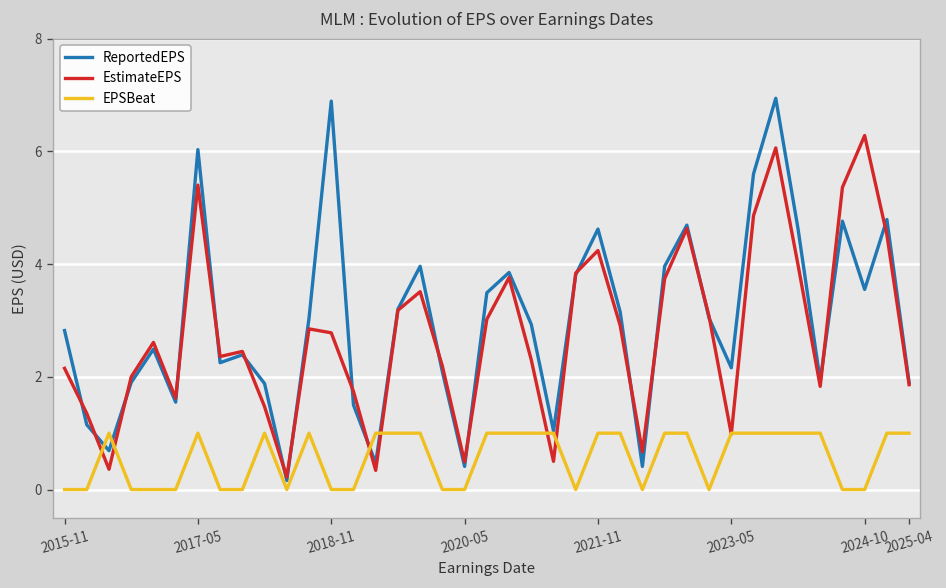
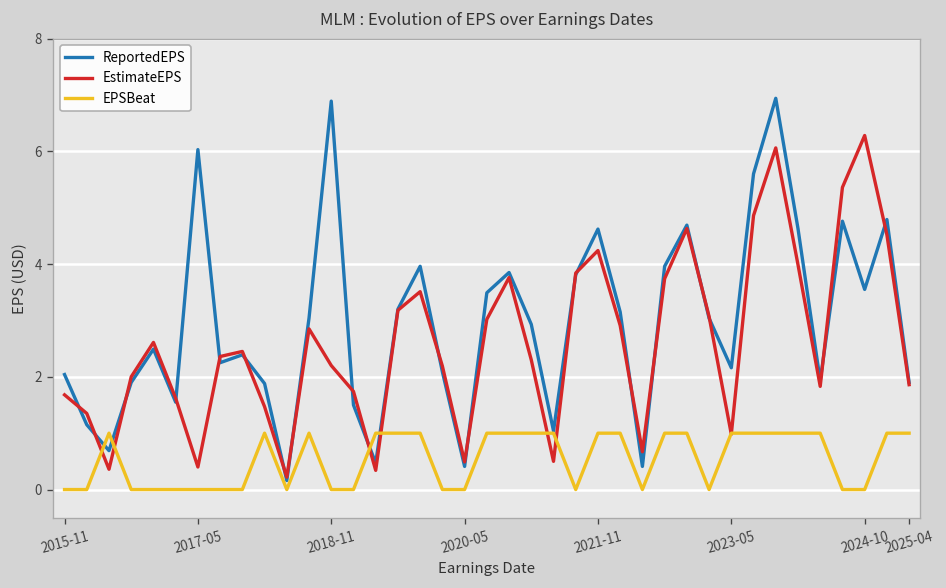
ReportedEPS, 2015-11: 2.8 -> 2.0
EstimateEPS, 2015-11: 2.2 -> 1.7
EstimateEPS, 2017-05: 5.4 -> 0.4
EPSBeat, 2017-05: 1 -> 0
EstimateEPS, 2018-11: 2.8 -> 2.2
